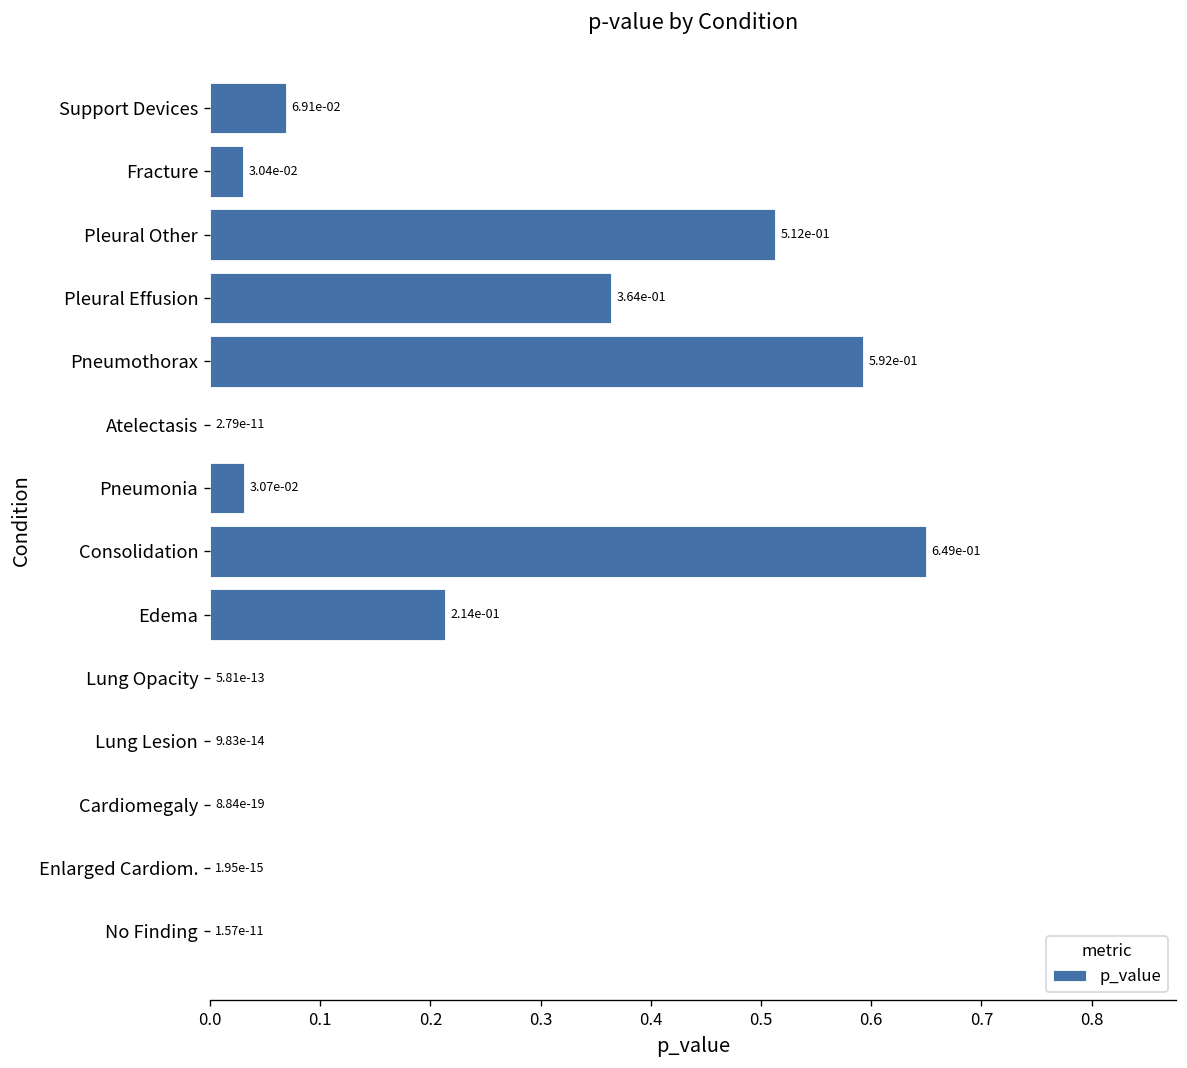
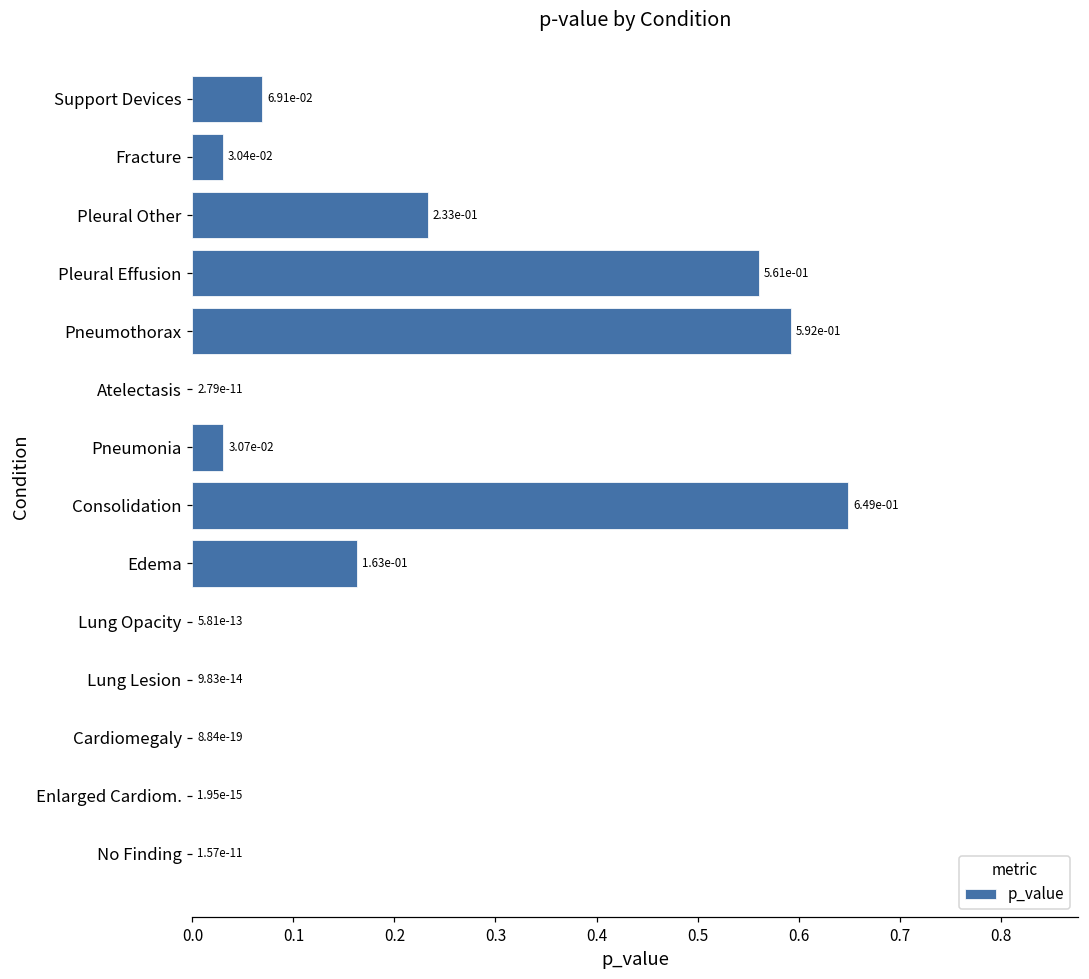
Pleural Other: 5.12e-01 -> 2.33e-01
Pleural Effusion: 3.64e-01 -> 5.61e-01
Edema: 2.14e-01 -> 1.63e-01
